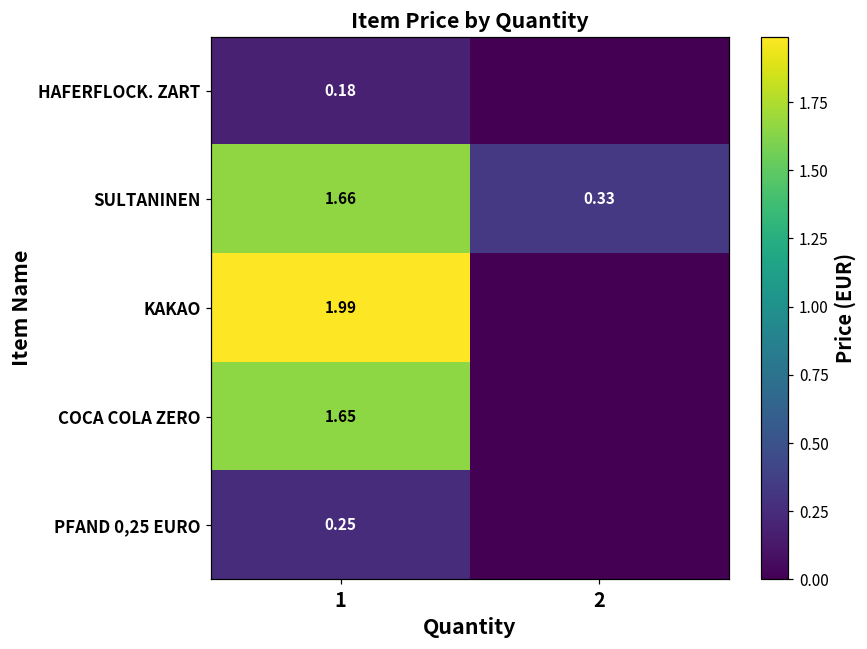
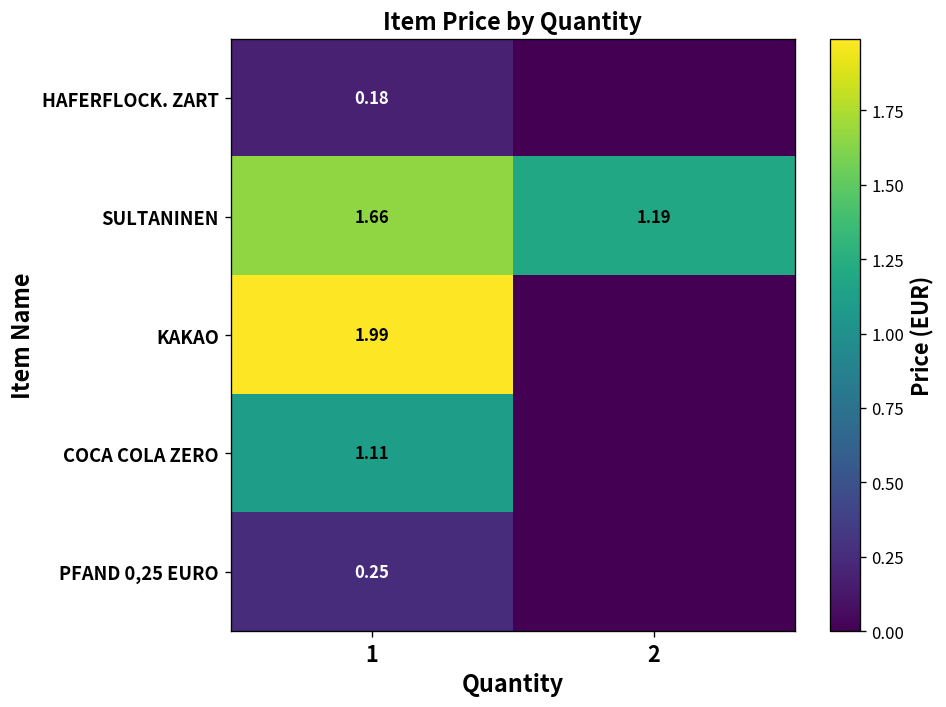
SULTANINEN, 2: 0.33 -> 1.19
COCA COLA ZERO, 1: 1.65 -> 1.11
